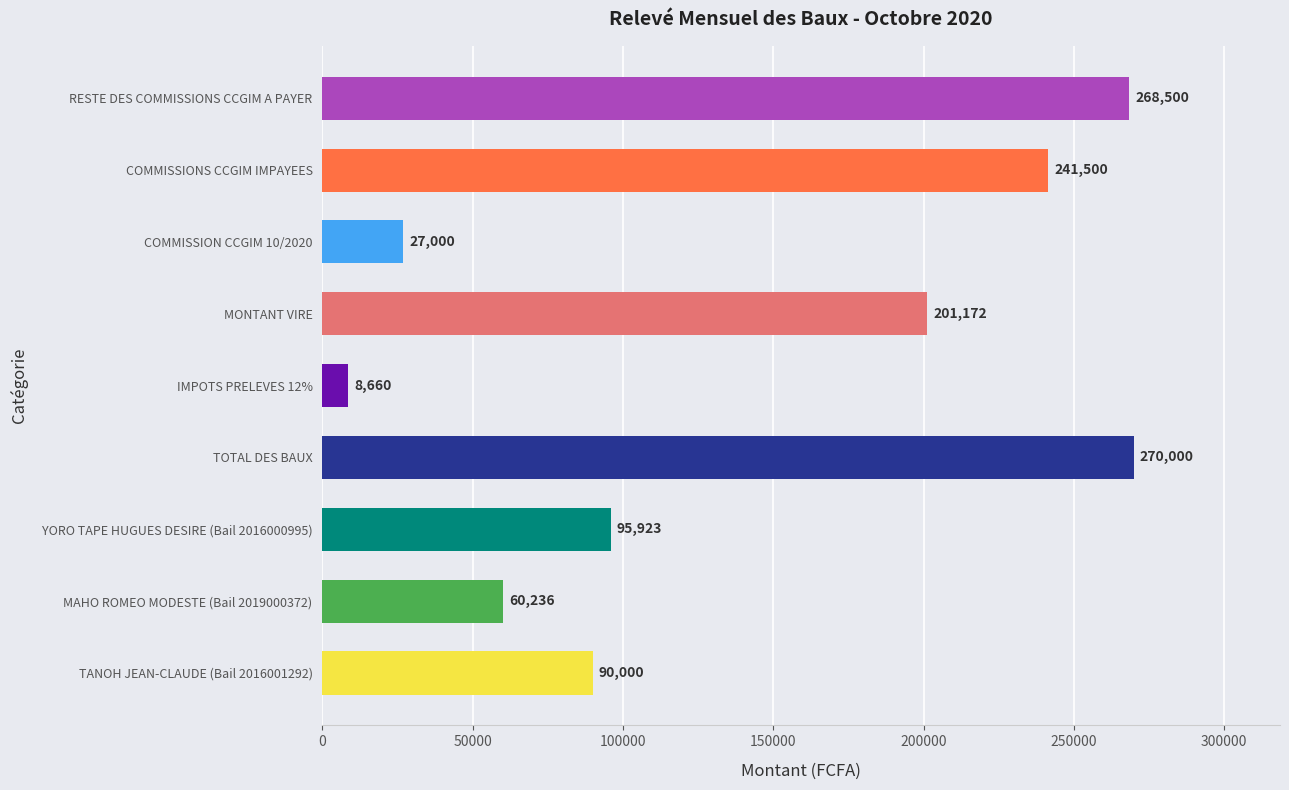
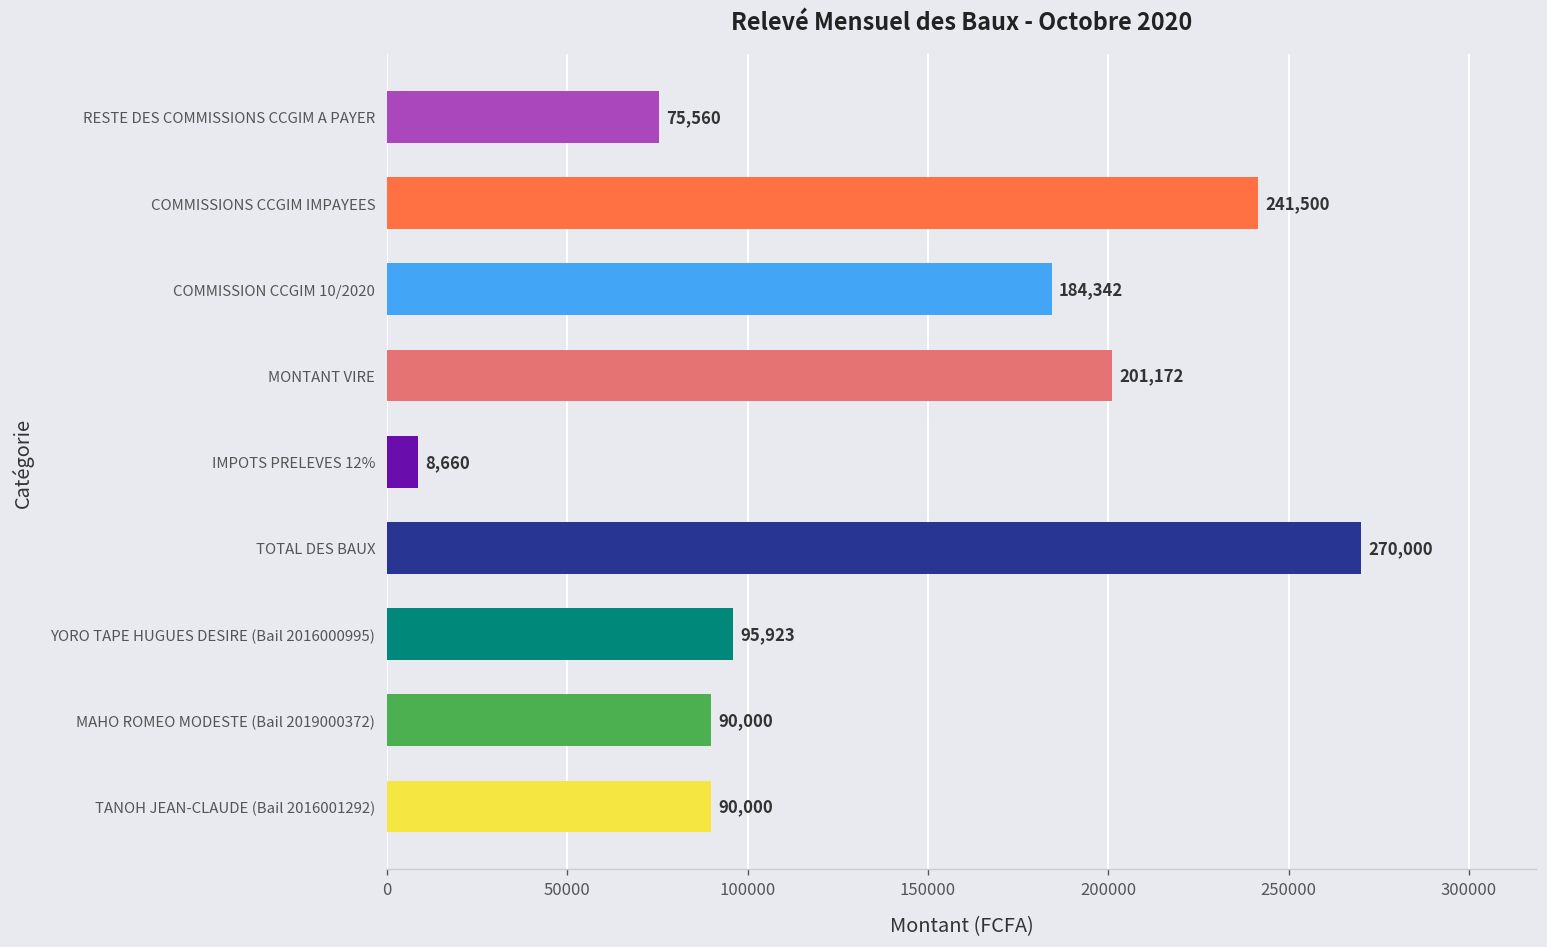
RESTE DES COMMISSIONS CCGIM A PAYER: 268,500 -> 75,560
COMMISSION CCGIM 10/2020: 27,000 -> 184,342
MAHO ROMEO MODESTE (Bail 2019000372): 60,236 -> 90,000
